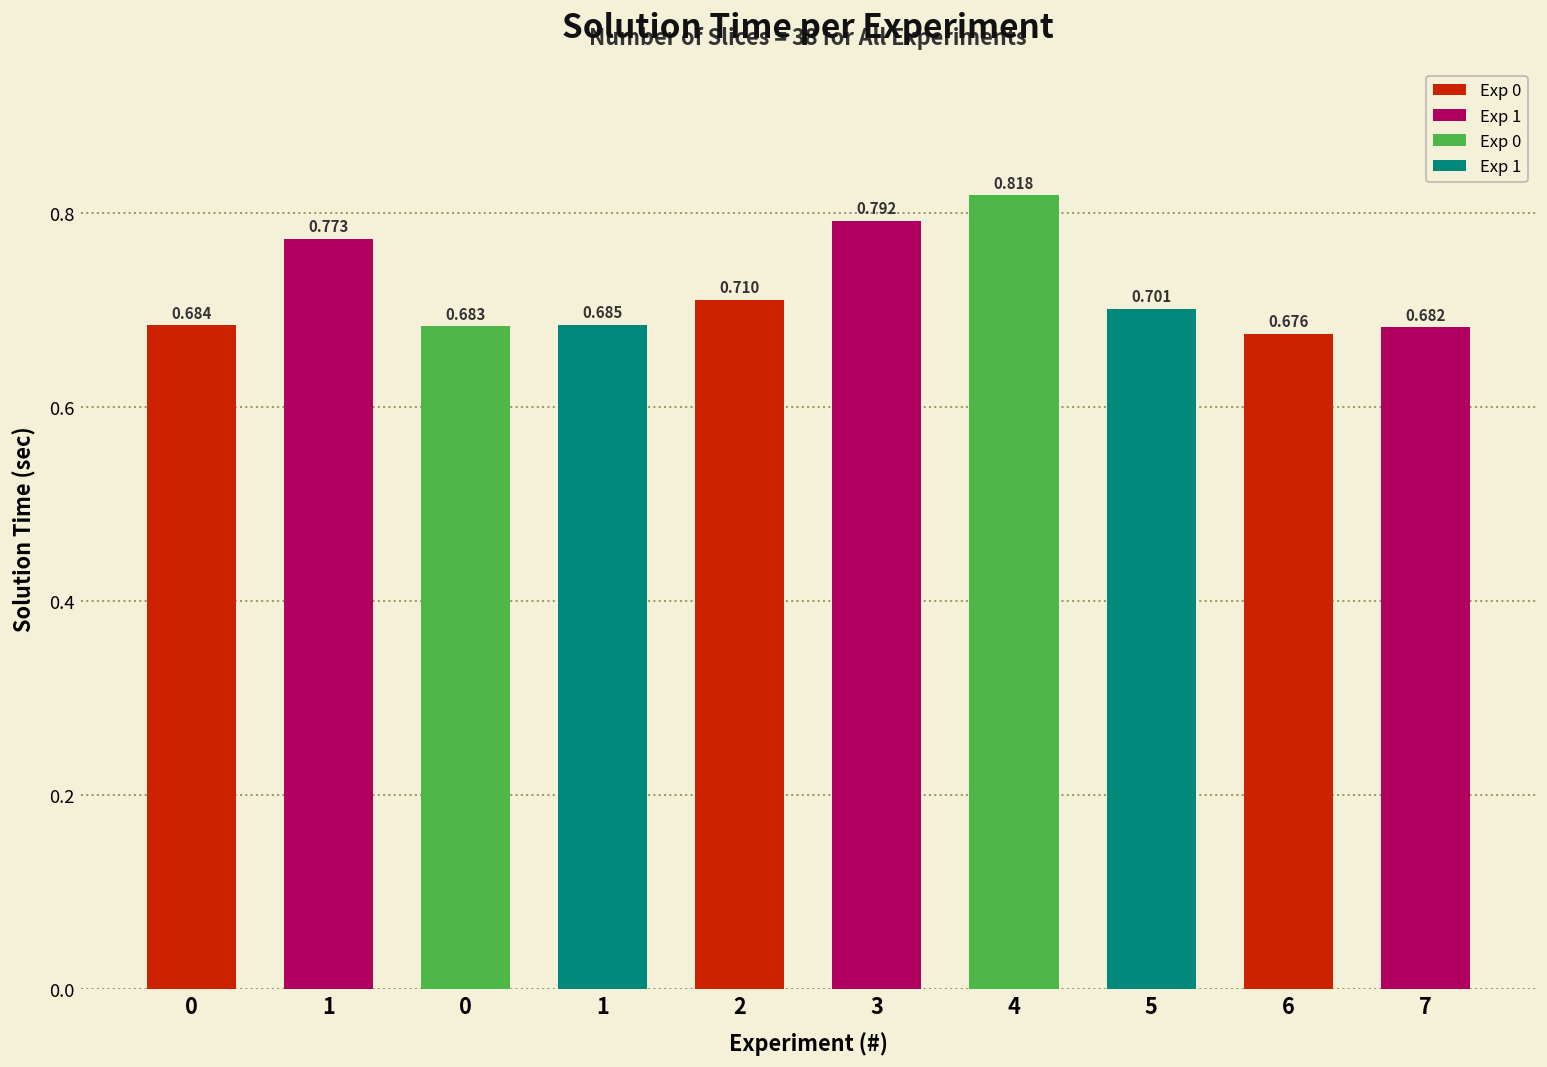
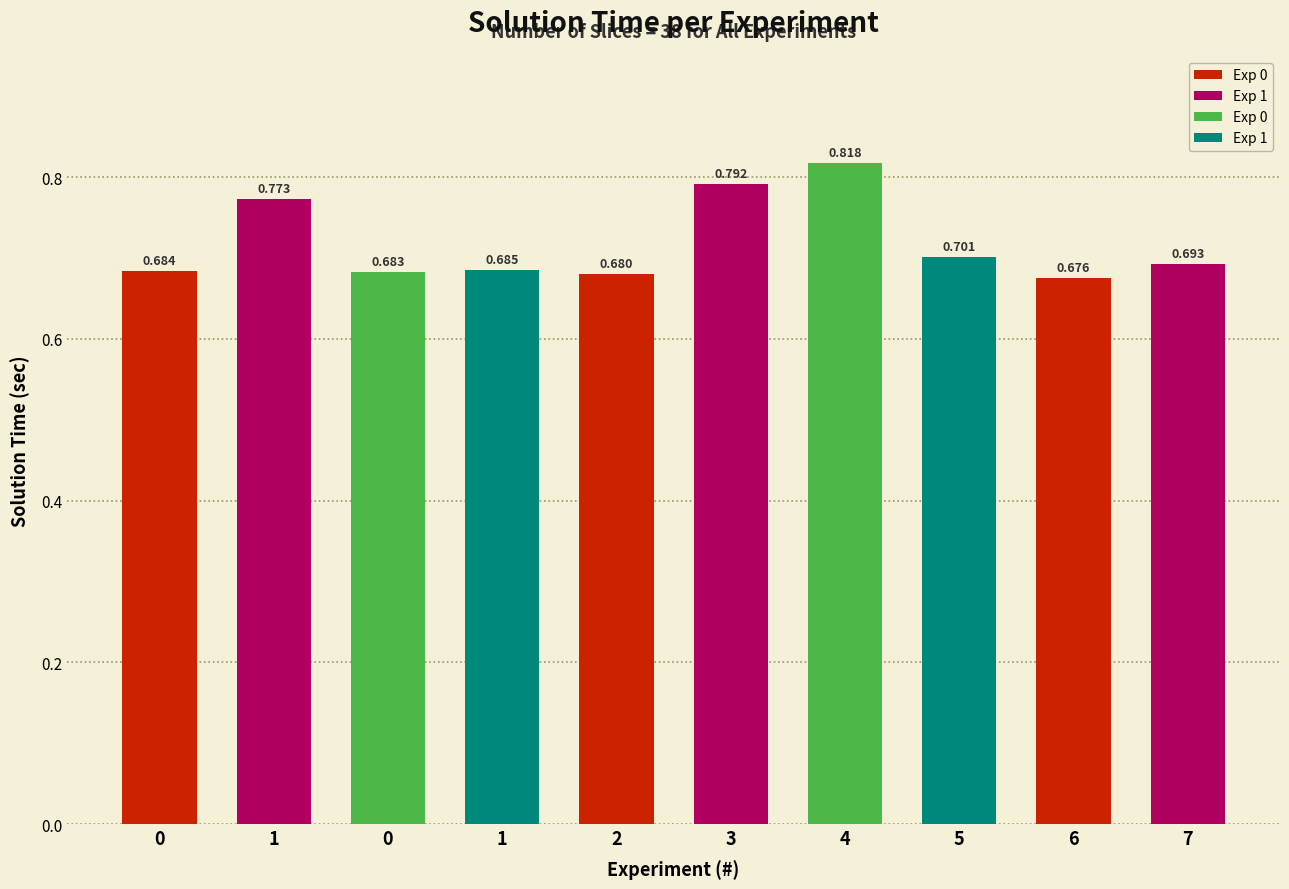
2: 0.710 -> 0.680
7: 0.682 -> 0.693
